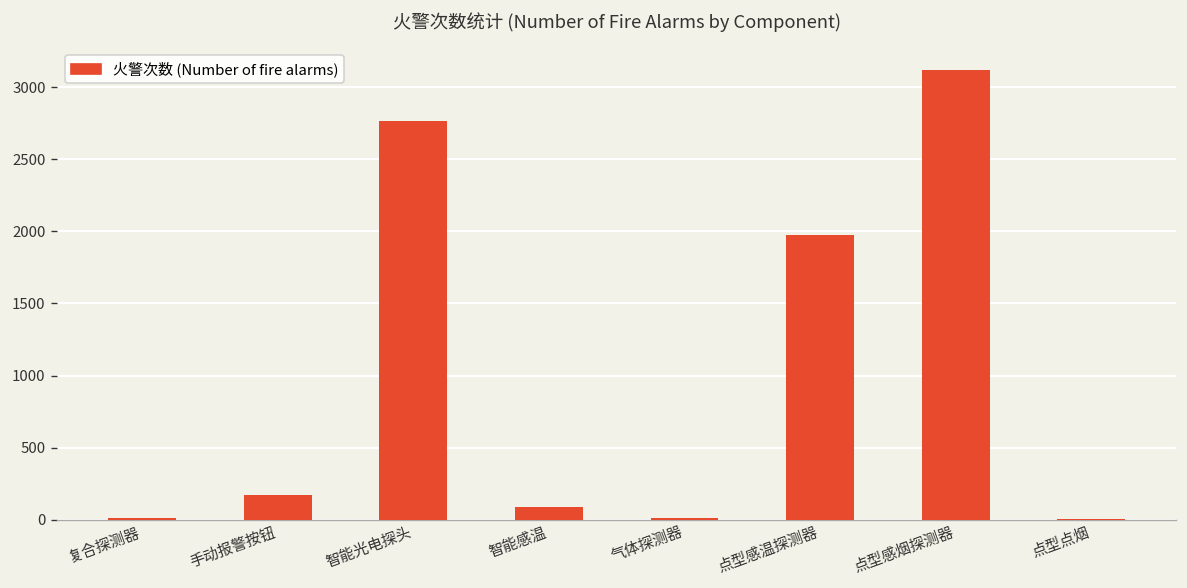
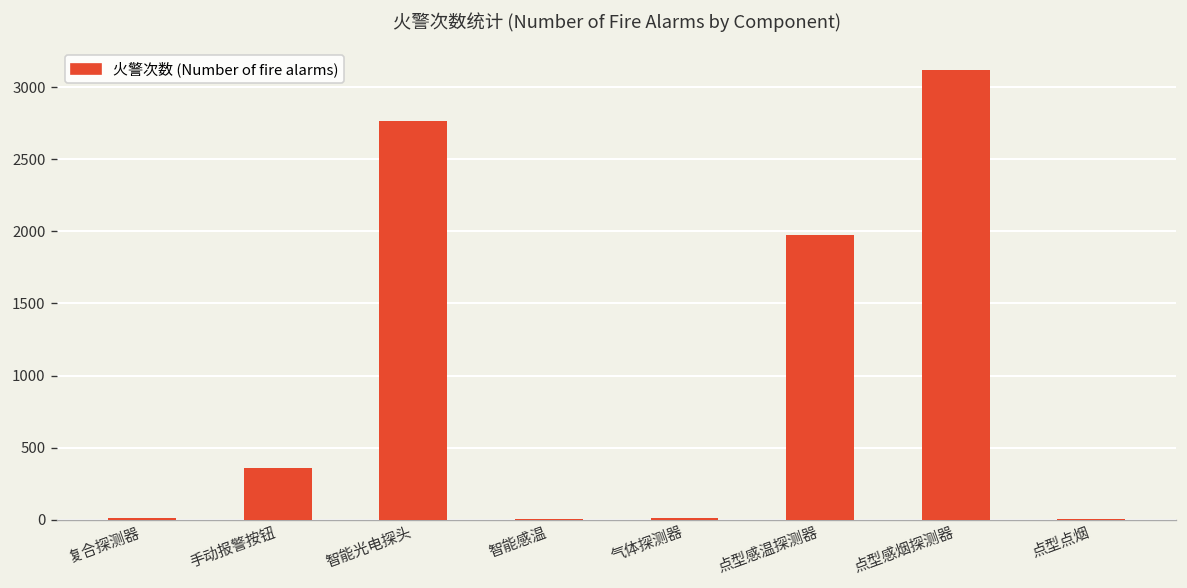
手动报警按钮: 170 -> 360
智能感温: 80 -> 0
